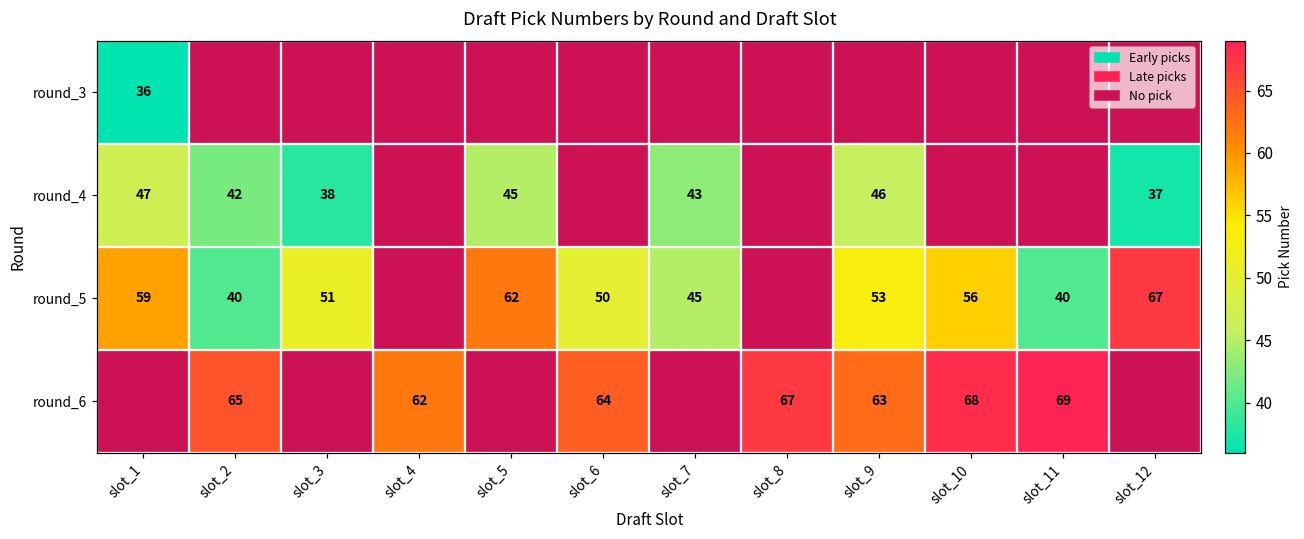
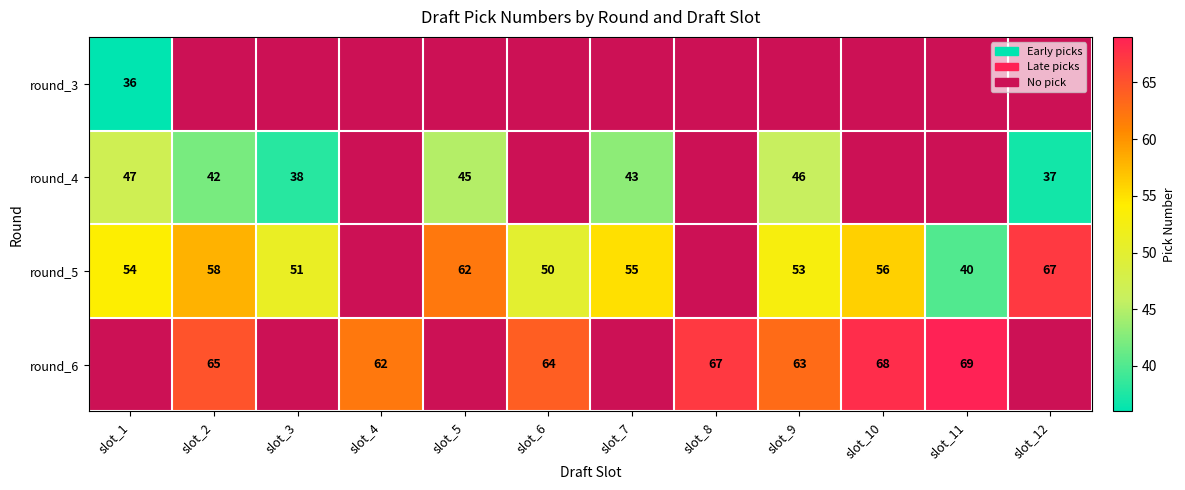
round_5, slot_1: 59 -> 54
round_5, slot_2: 40 -> 58
round_5, slot_7: 45 -> 55
